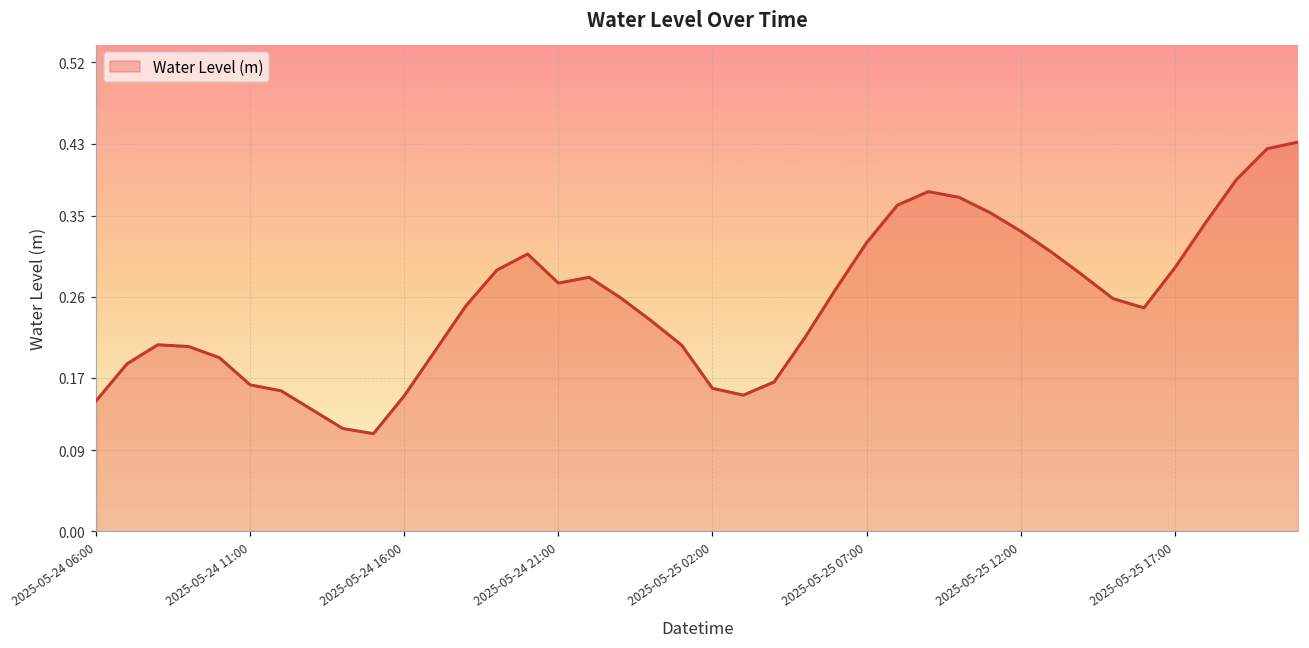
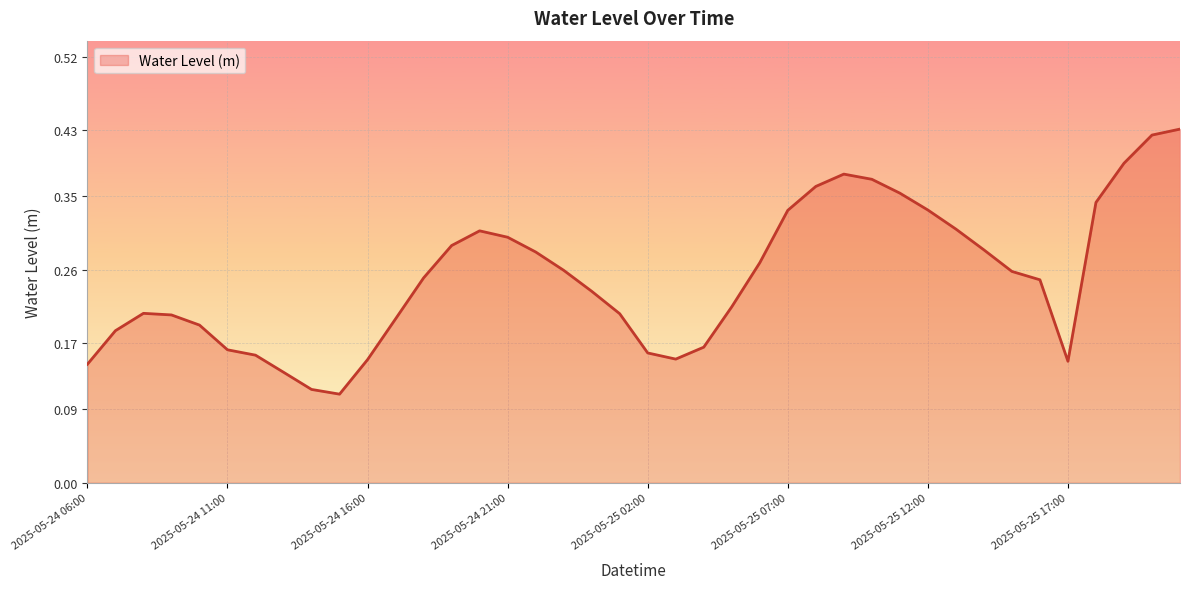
2025-05-24 21:00: 0.28 -> 0.30
2025-05-25 07:00: 0.32 -> 0.33
2025-05-25 17:00: 0.29 -> 0.15
